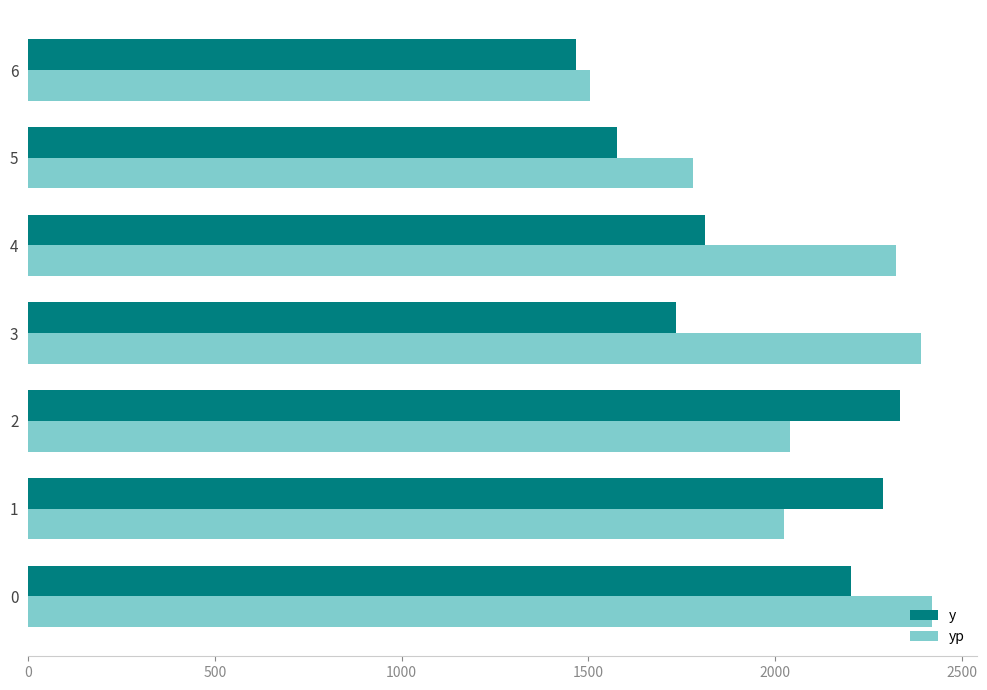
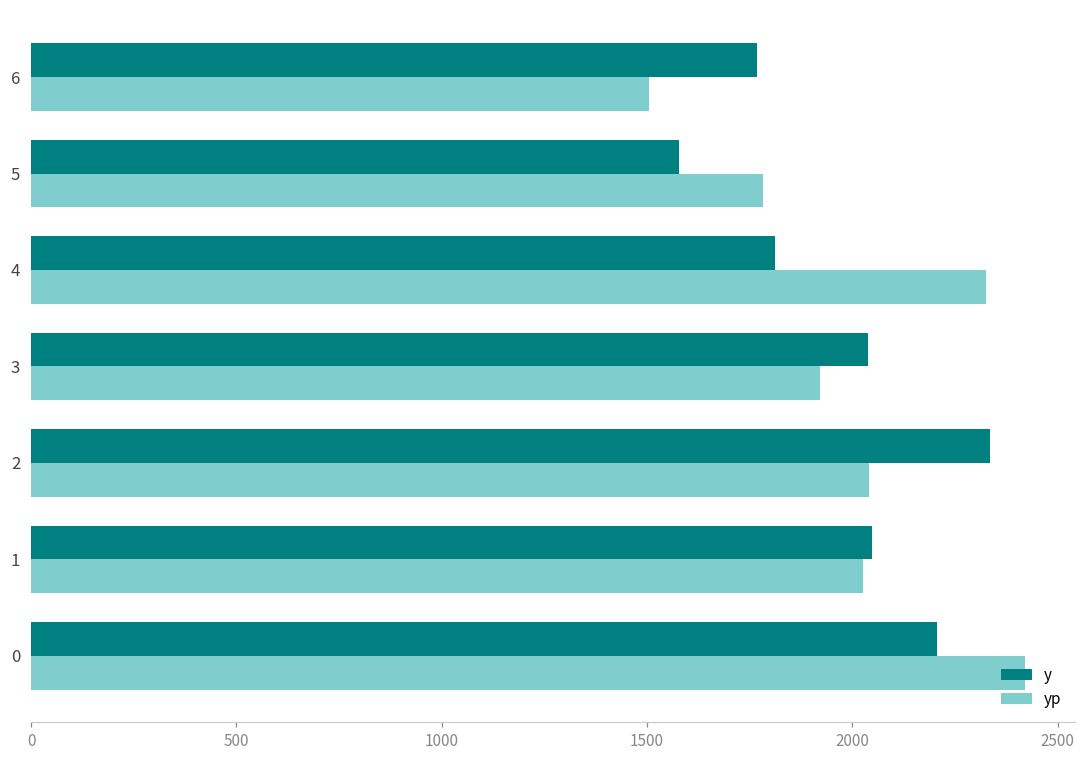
y, 6: 1470 -> 1770
y, 3: 1740 -> 2040
yp, 3: 2390 -> 1920
y, 1: 2290 -> 2050
